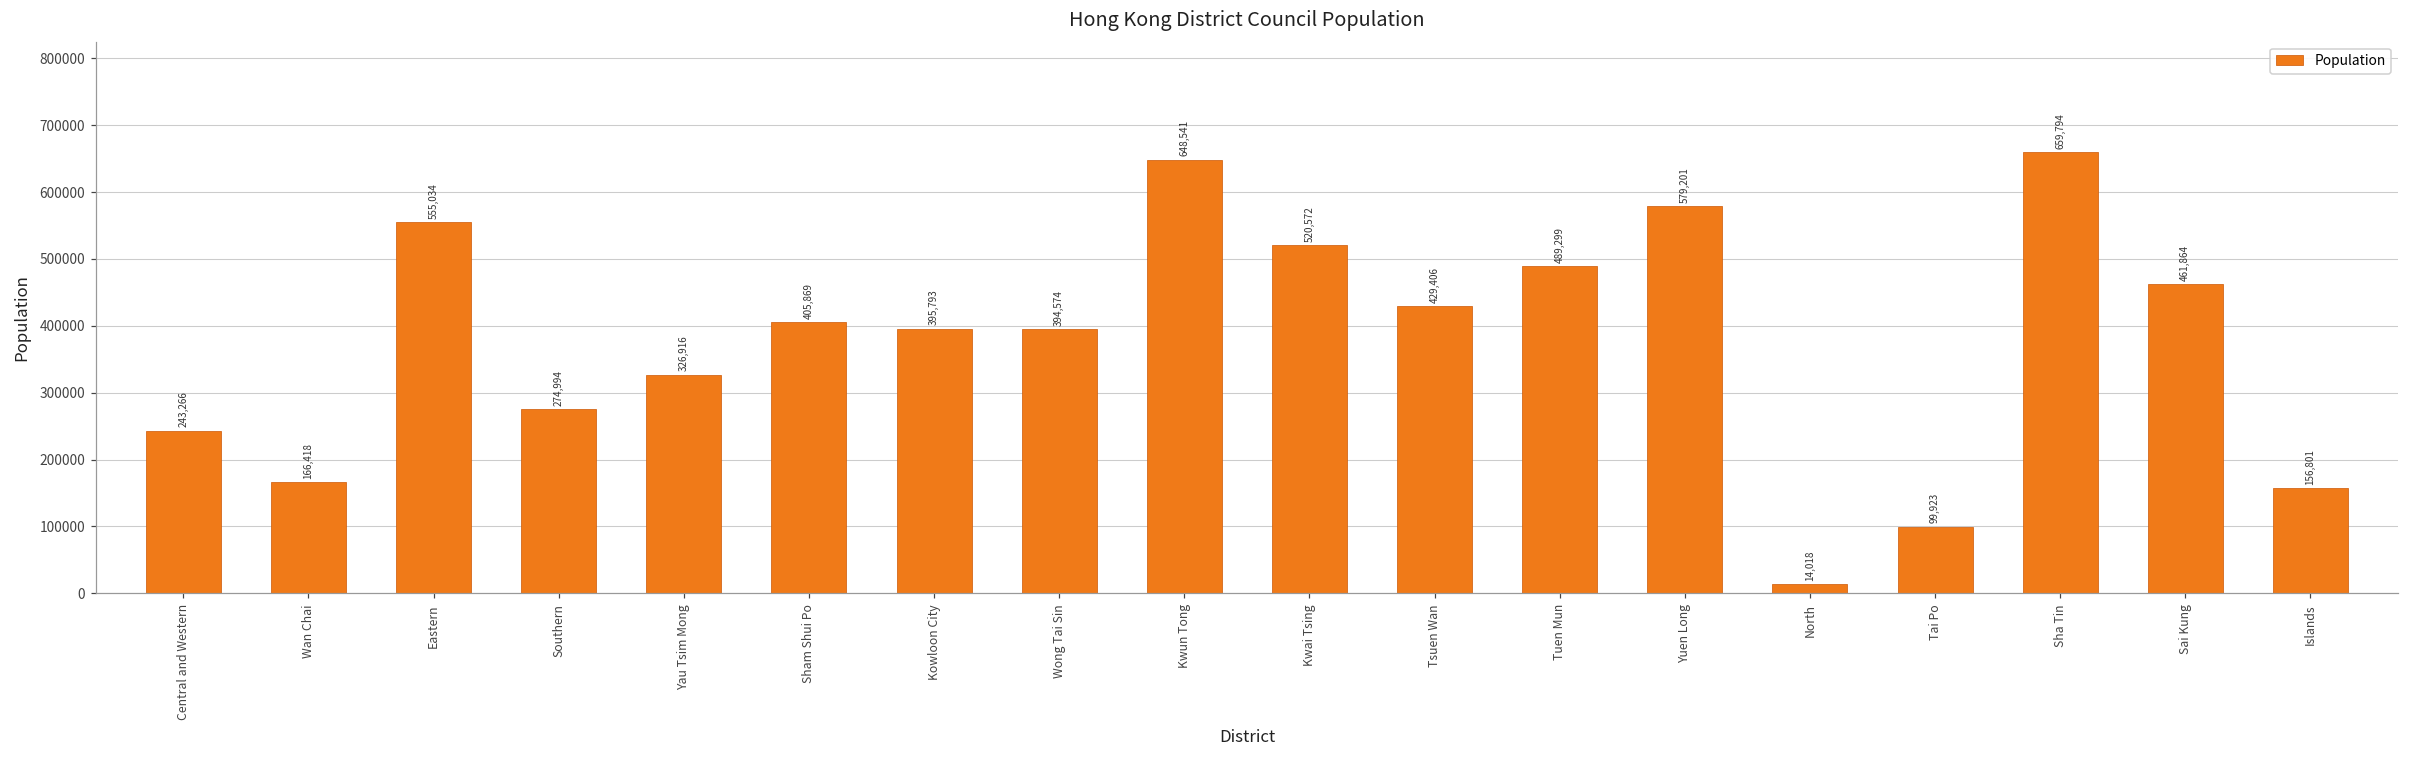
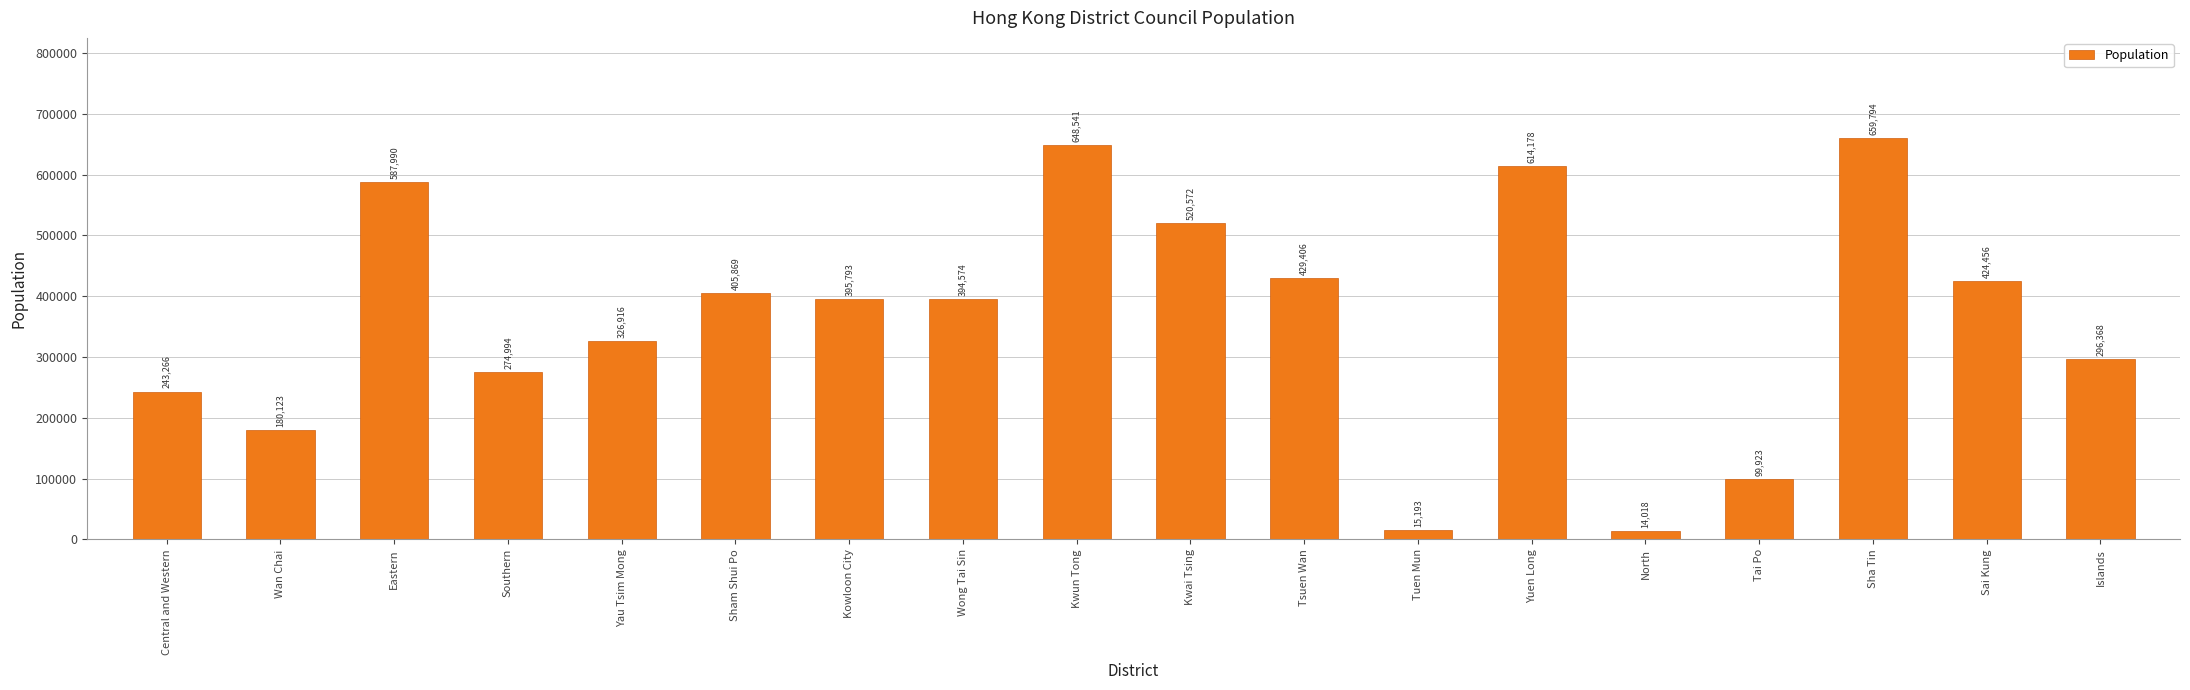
Wan Chai: 166,418 -> 180,123
Eastern: 555,034 -> 587,990
Tuen Mun: 489,299 -> 15,193
Yuen Long: 579,201 -> 614,178
Sai Kung: 461,864 -> 424,456
Islands: 156,801 -> 296,368
